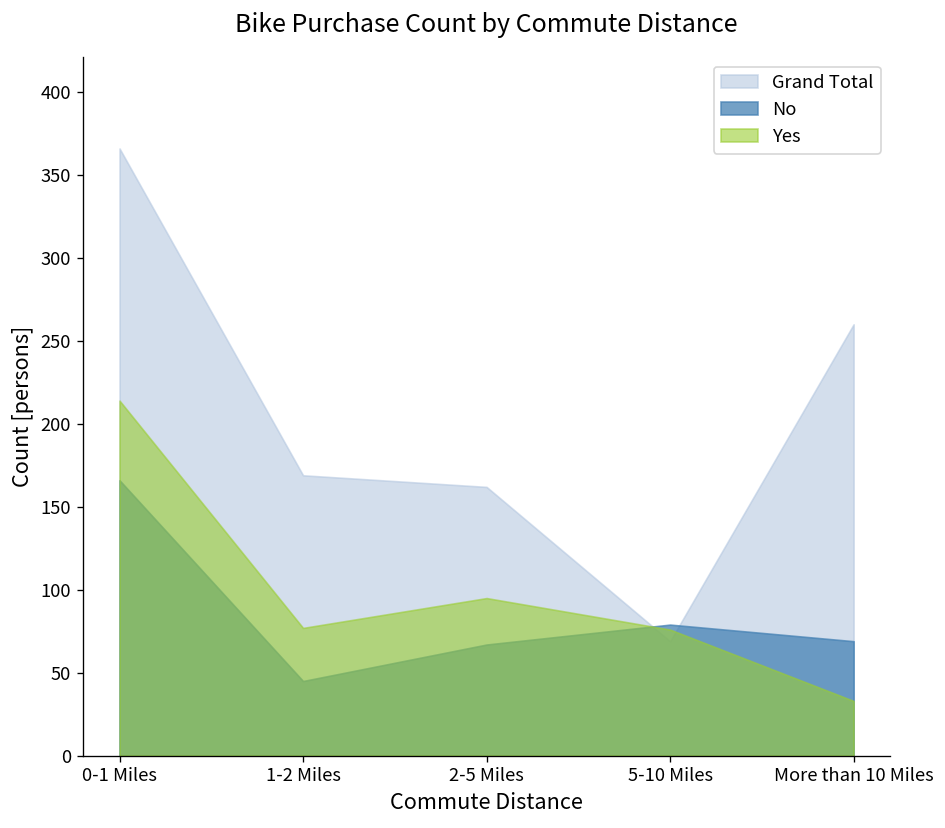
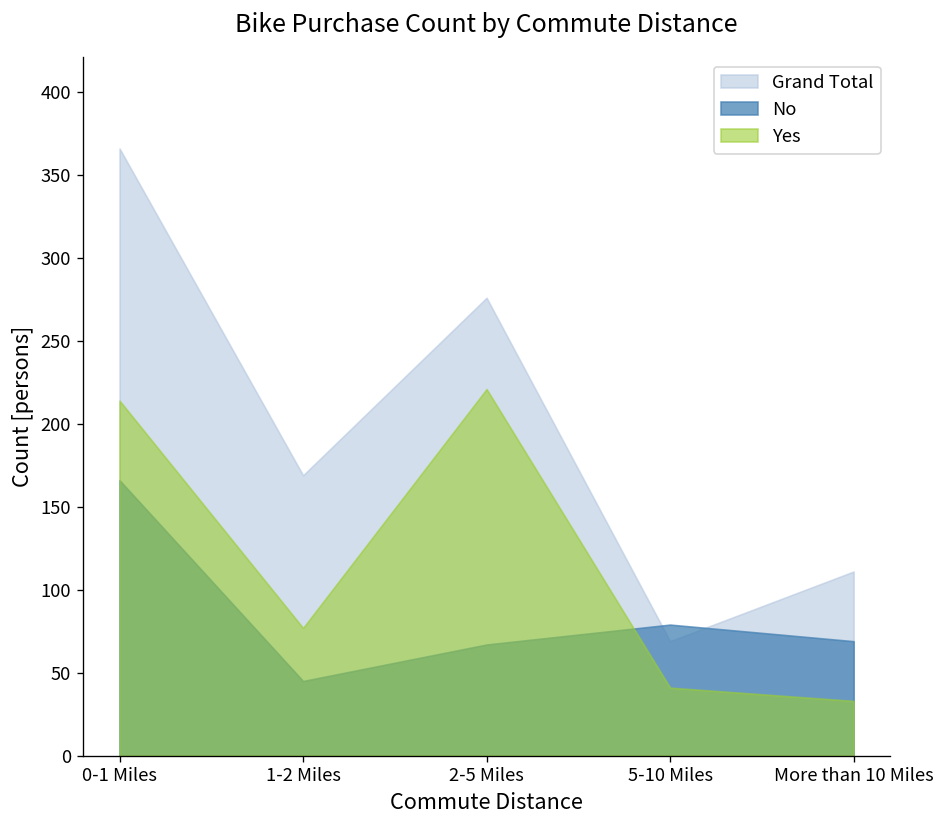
Grand Total, 2-5 Miles: 162 -> 276
Yes, 2-5 Miles: 95 -> 221
Yes, 5-10 Miles: 76 -> 41
Grand Total, More than 10 Miles: 260 -> 111
